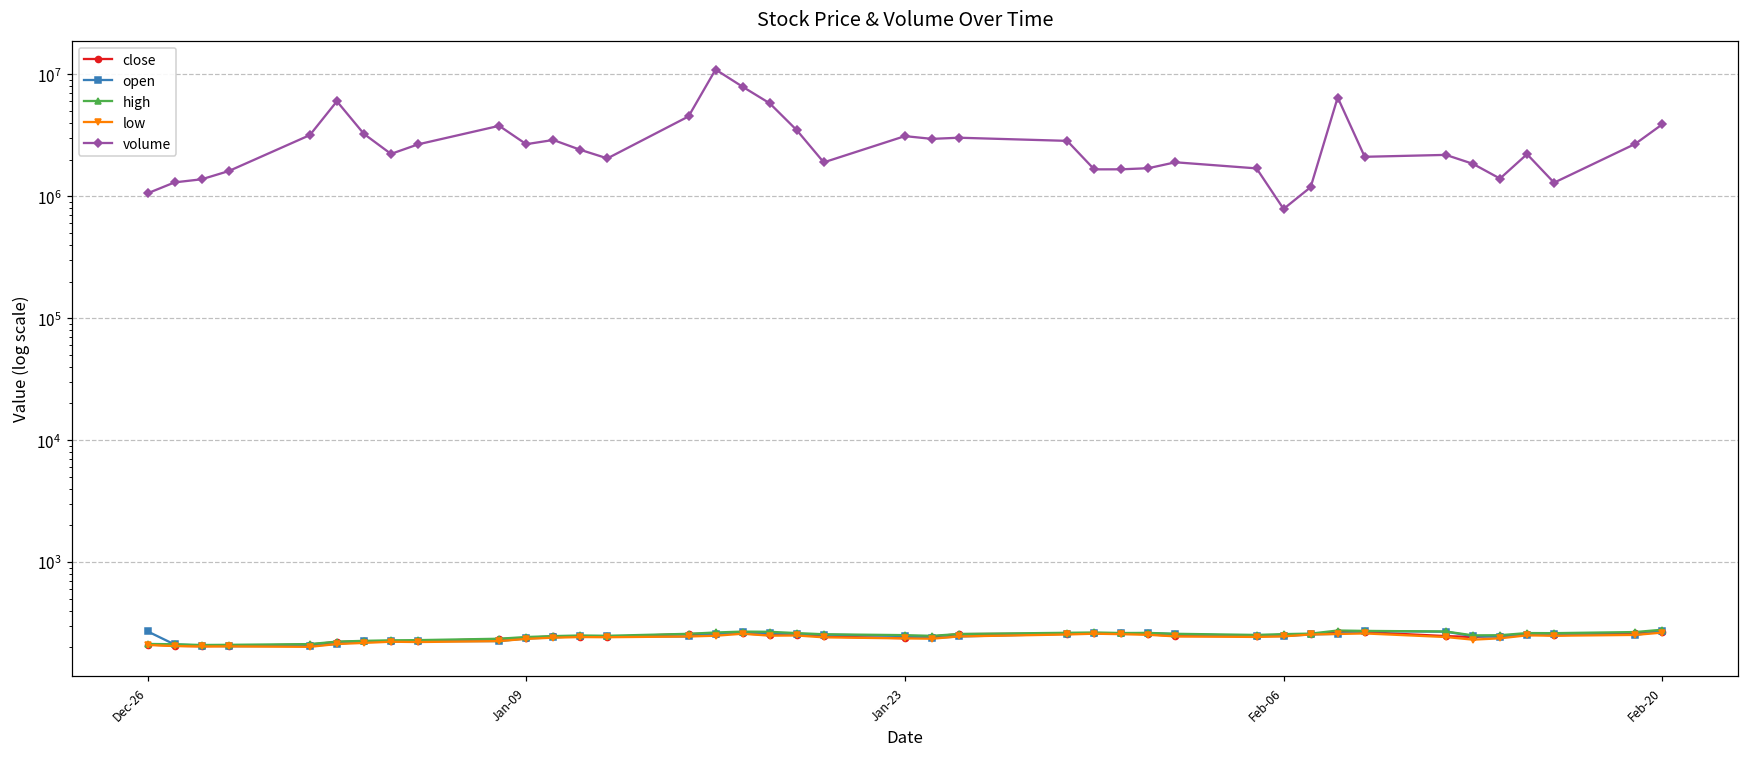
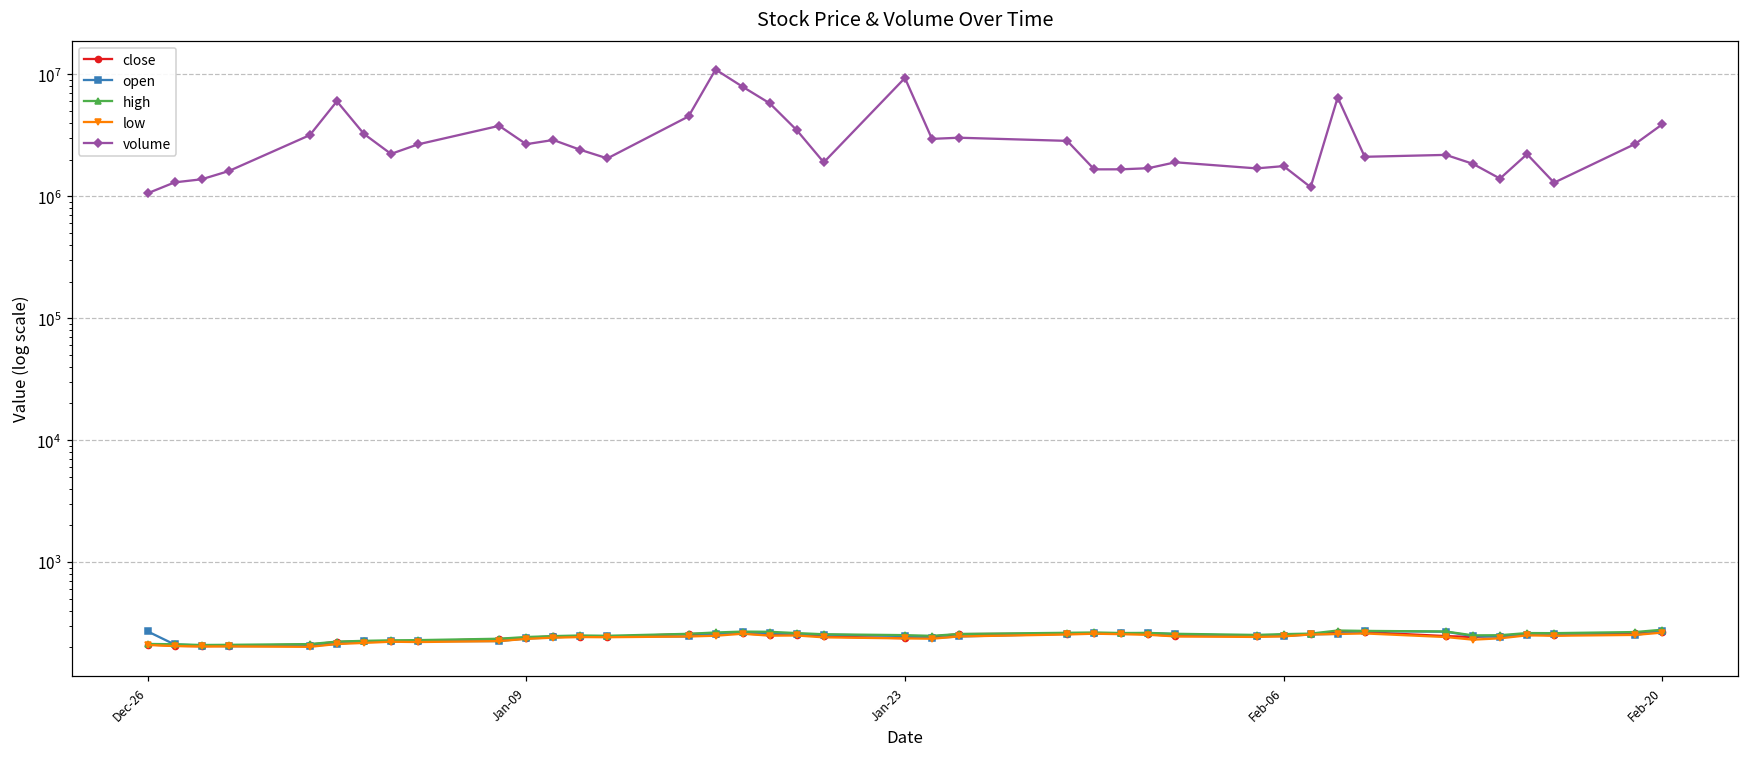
volume, Jan-23: 3100000 -> 9000000
volume, Feb-06: 800000 -> 1800000
